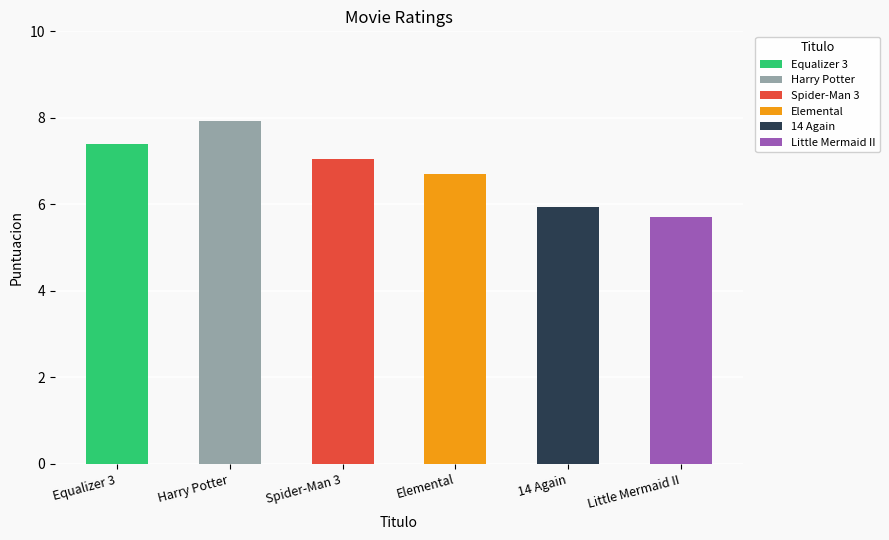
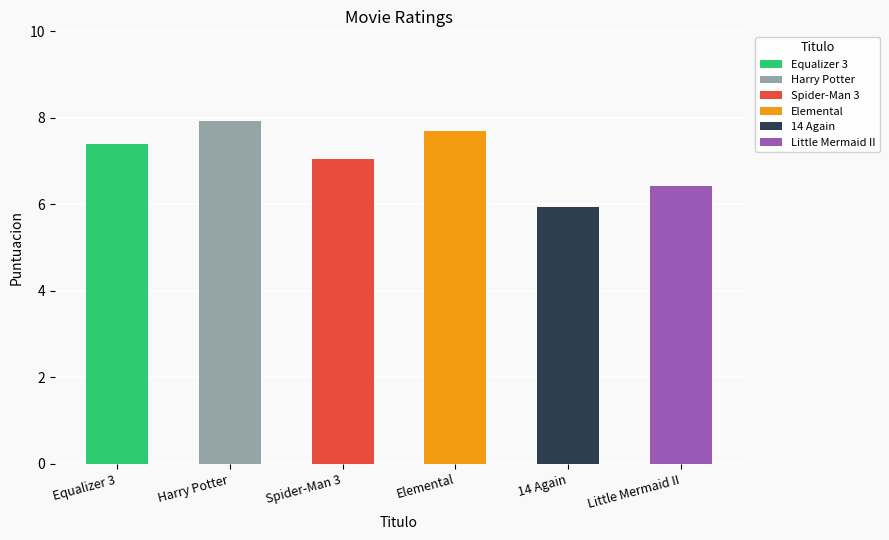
Elemental: 6.7 -> 7.7
Little Mermaid II: 5.7 -> 6.4
